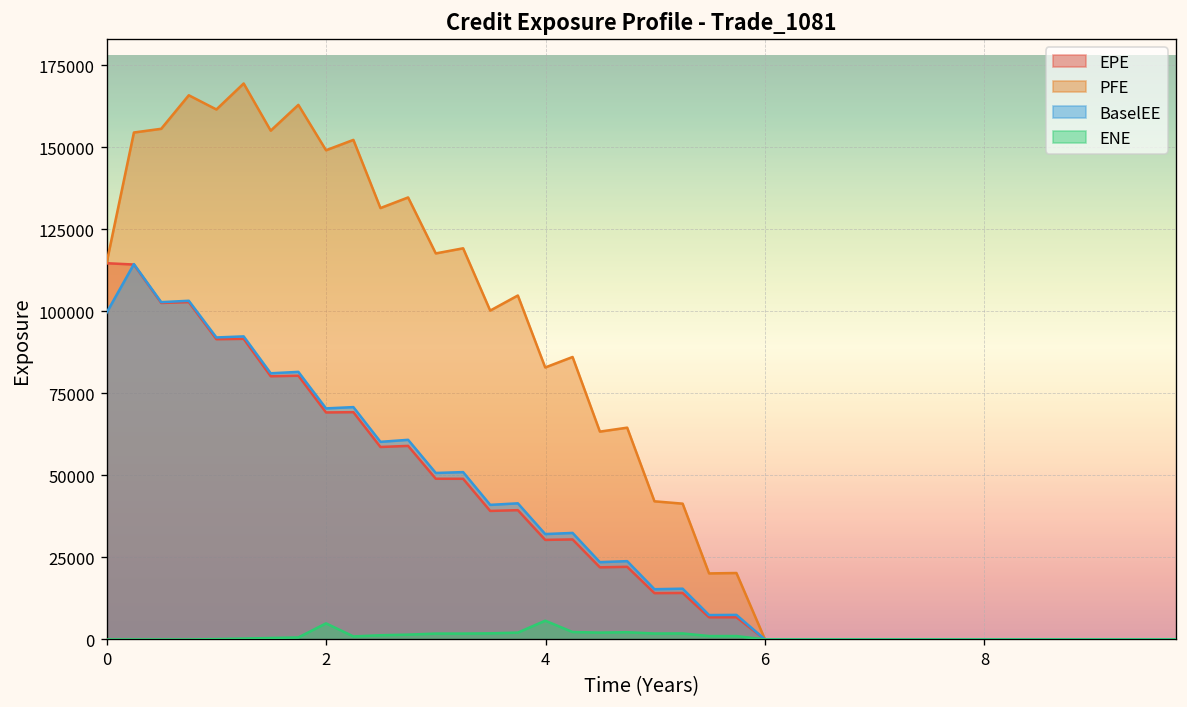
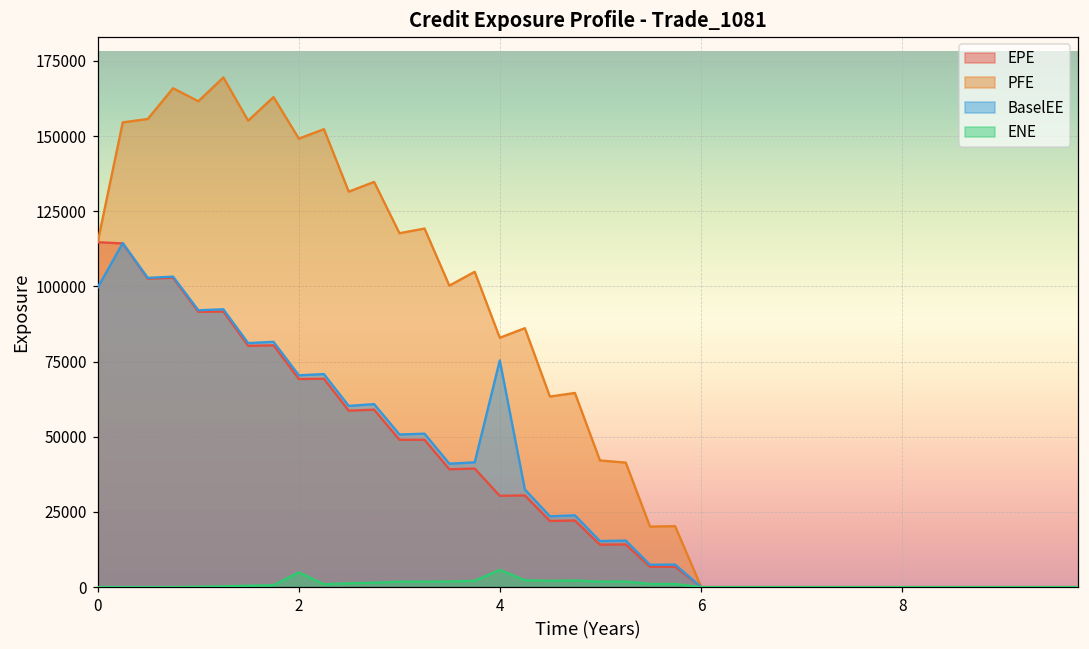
BaselEE, 4: 32000 -> 75000
